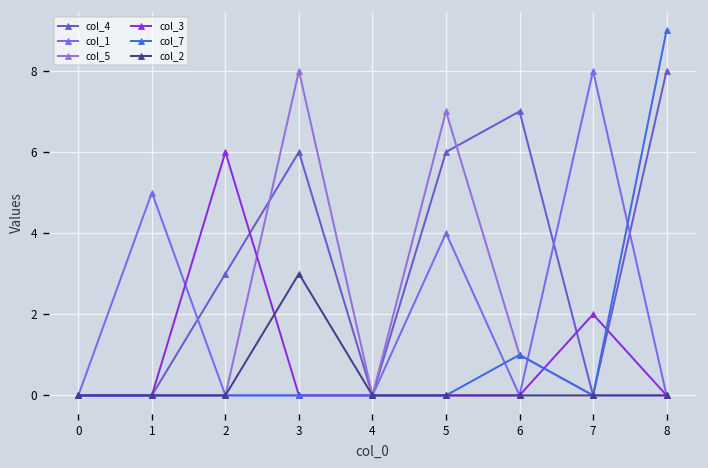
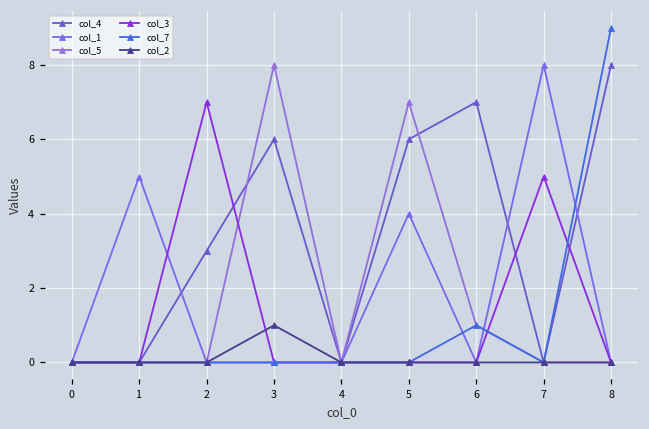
col_3, 2: 6 -> 7
col_2, 3: 3 -> 1
col_3, 7: 2 -> 5
